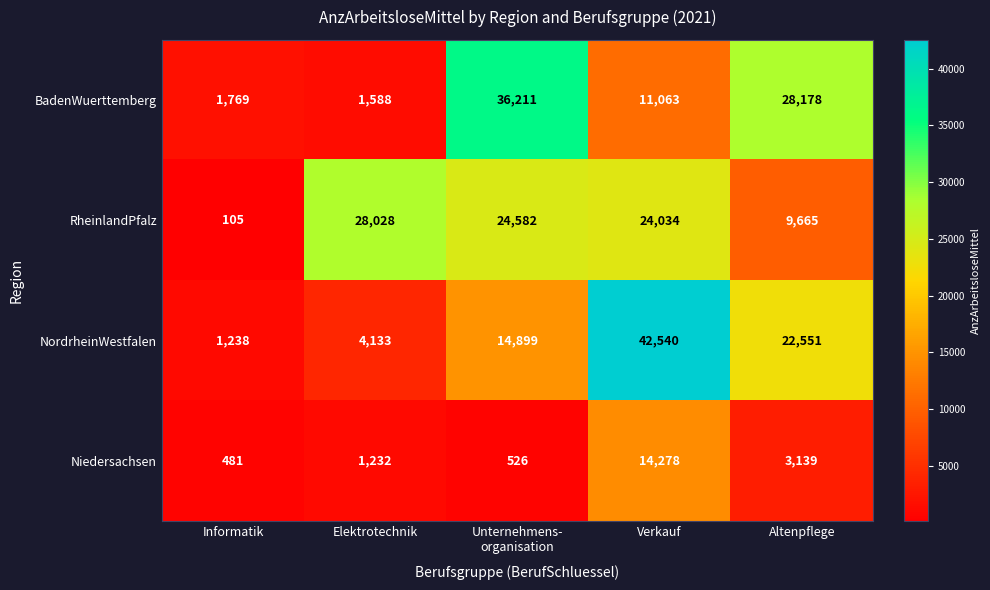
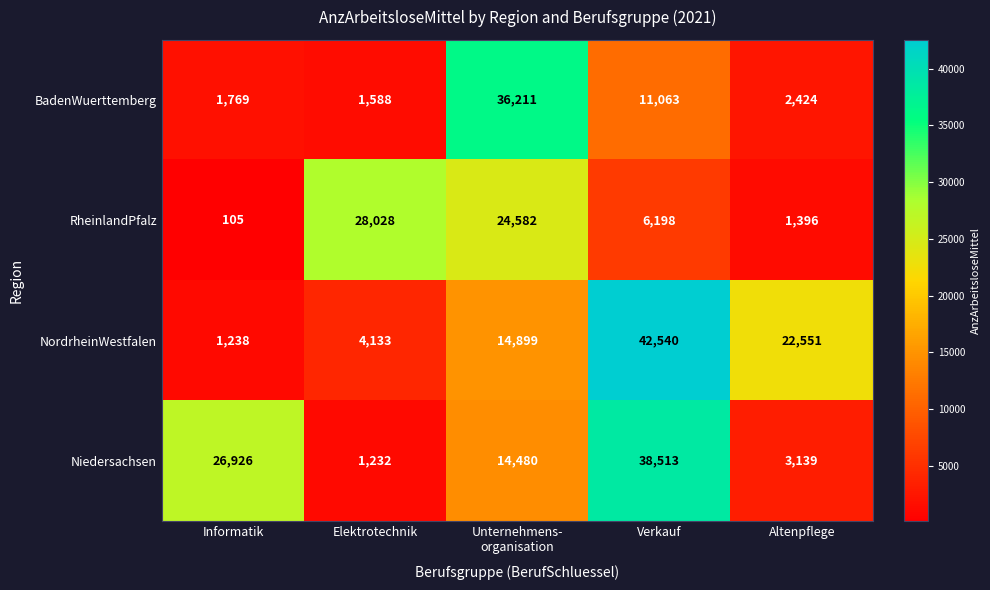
BadenWuerttemberg, Altenpflege: 28,178 -> 2,424
RheinlandPfalz, Verkauf: 24,034 -> 6,198
RheinlandPfalz, Altenpflege: 9,665 -> 1,396
Niedersachsen, Informatik: 481 -> 26,926
Niedersachsen, Unternehmens- organisation: 526 -> 14,480
Niedersachsen, Verkauf: 14,278 -> 38,513
